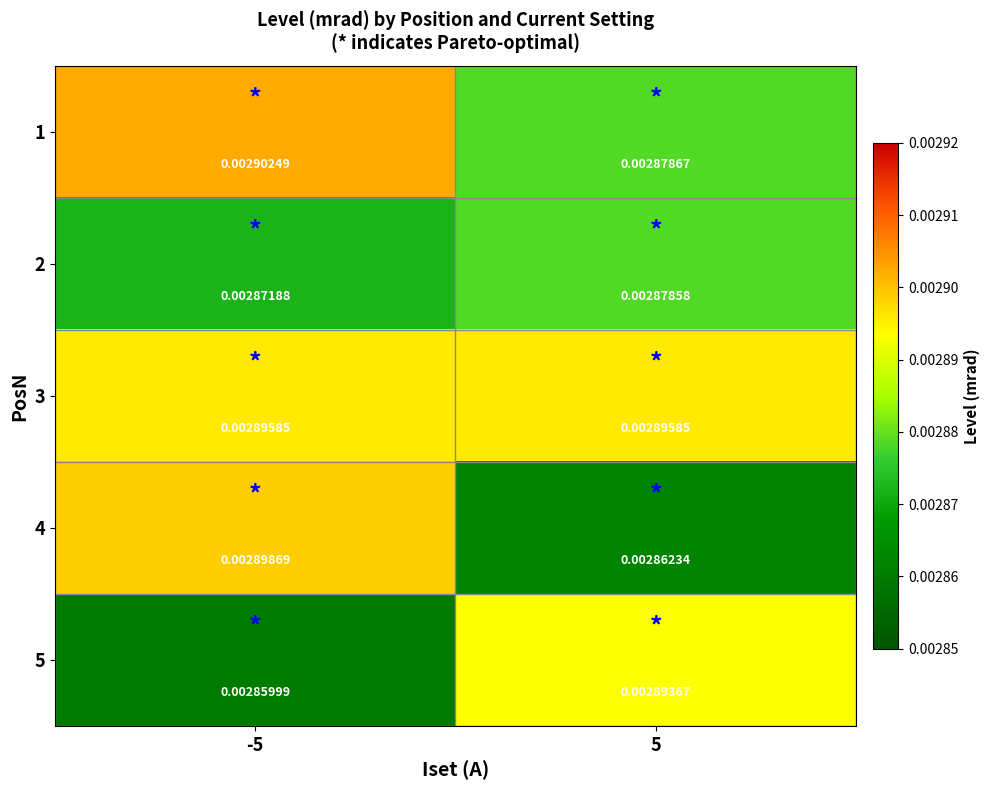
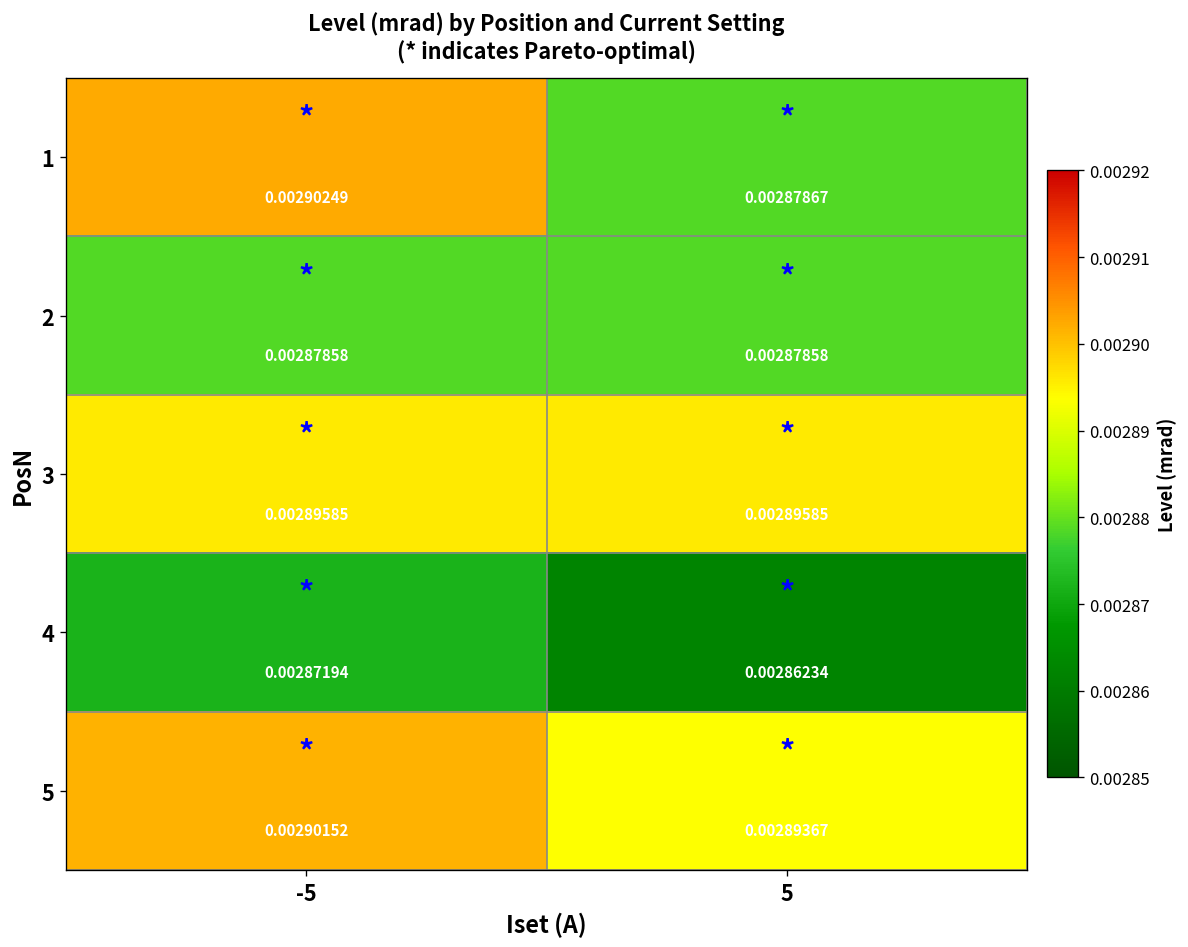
2, -5: 0.00287188 -> 0.00287858
4, -5: 0.00289869 -> 0.00287194
5, -5: 0.00285999 -> 0.00290152
